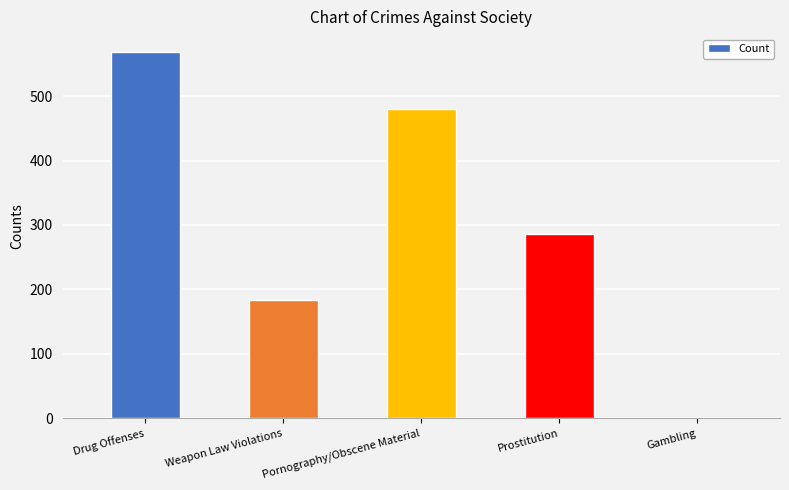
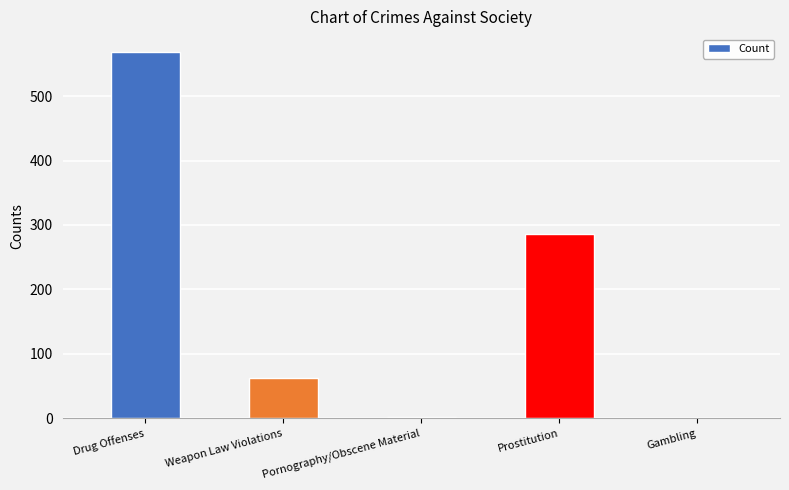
Weapon Law Violations: 180 -> 60
Pornography/Obscene Material: 480 -> 0
